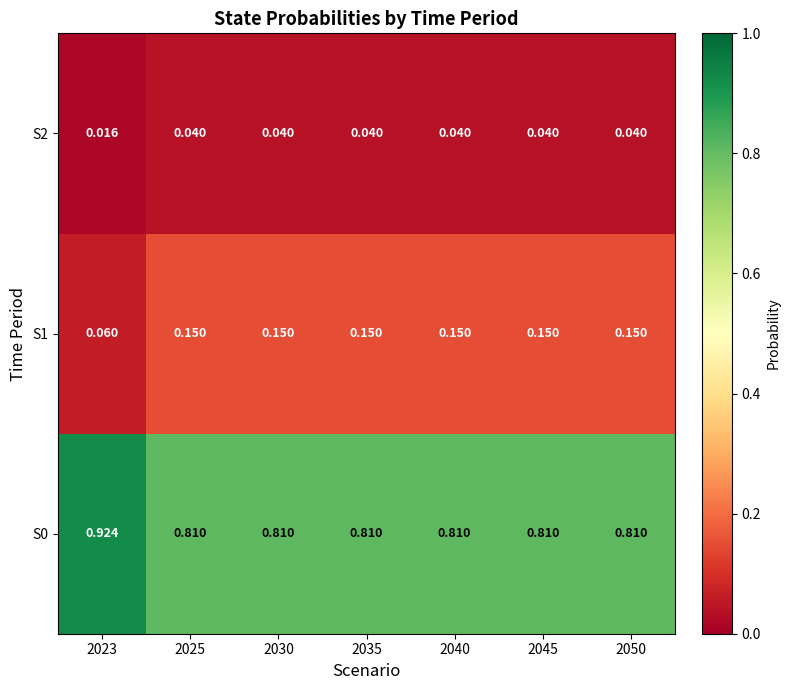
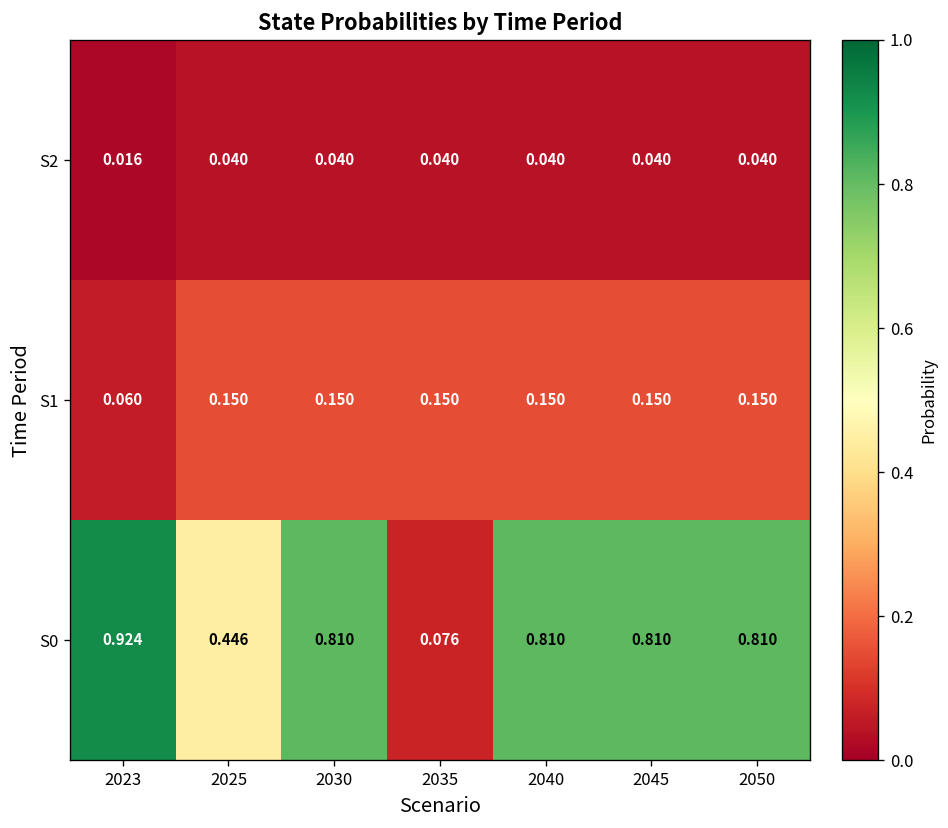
S0, 2025: 0.810 -> 0.446
S0, 2035: 0.810 -> 0.076
